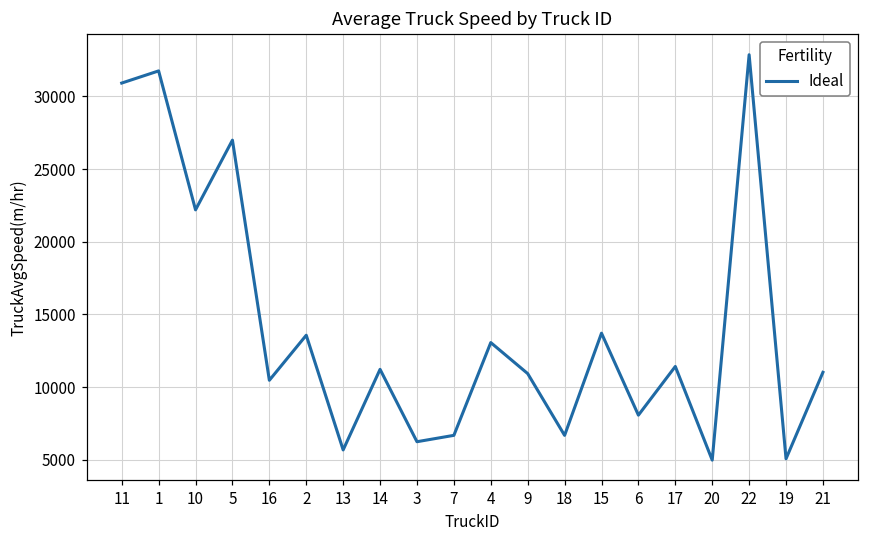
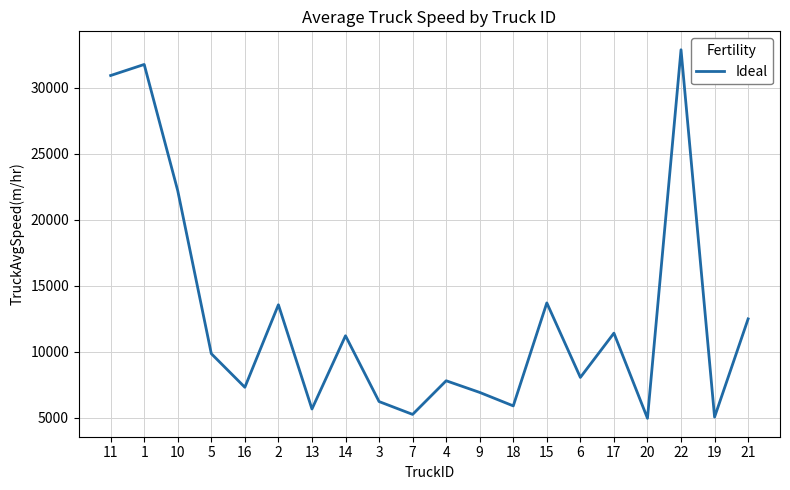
5: 27000 -> 9900
16: 10500 -> 7300
7: 6700 -> 5300
4: 13100 -> 7800
9: 10900 -> 6900
18: 6700 -> 5900
21: 11000 -> 12500
